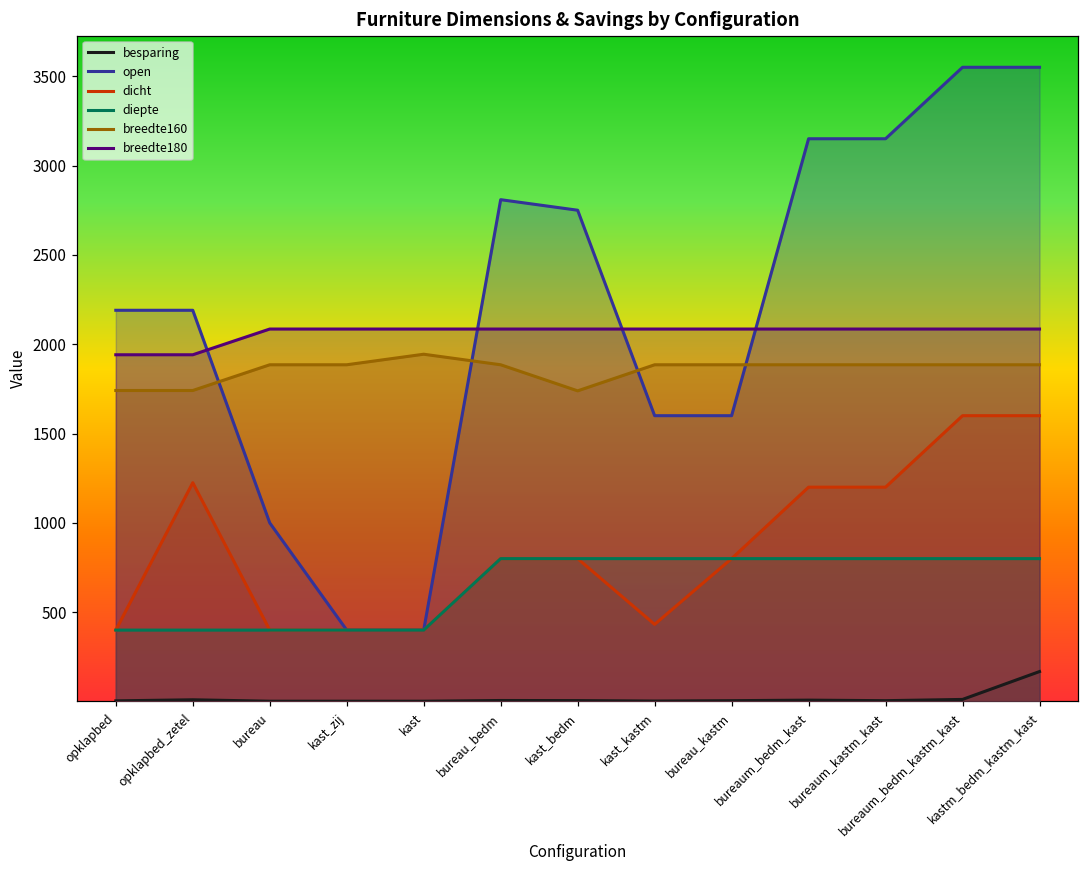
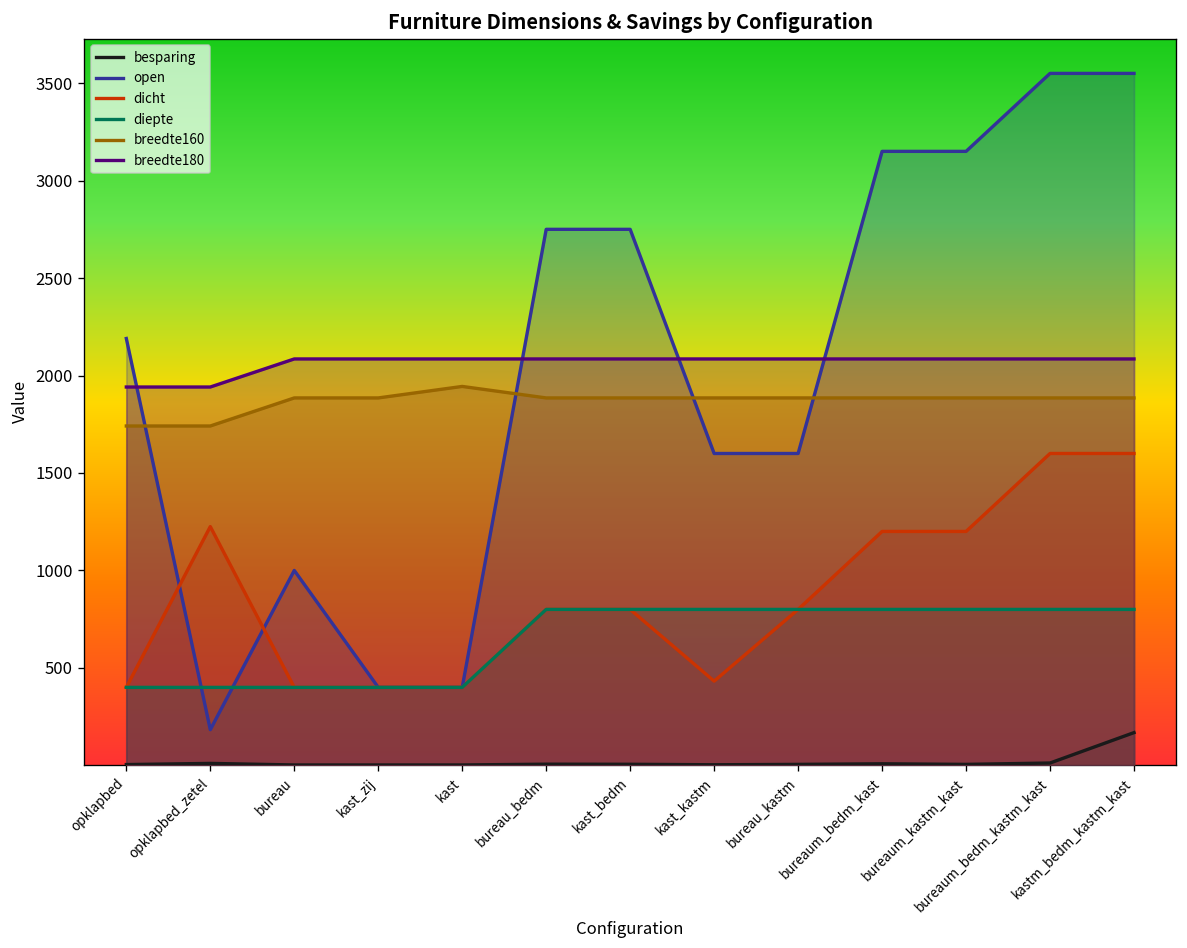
open, opklapbed_zetel: 2190 -> 180
open, bureau_bedm: 2810 -> 2750
breedte160, kast_bedm: 1740 -> 1890
